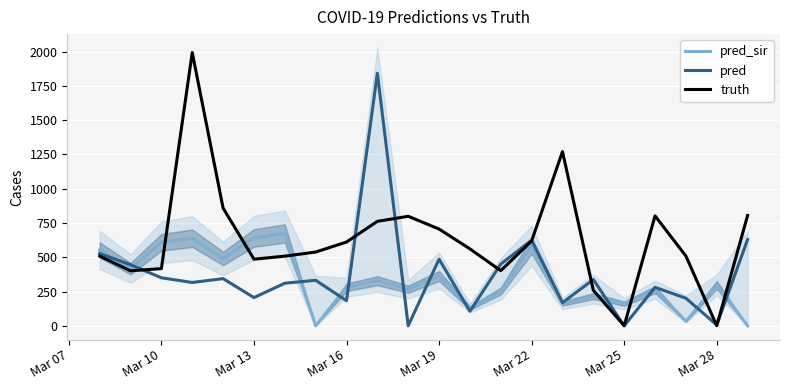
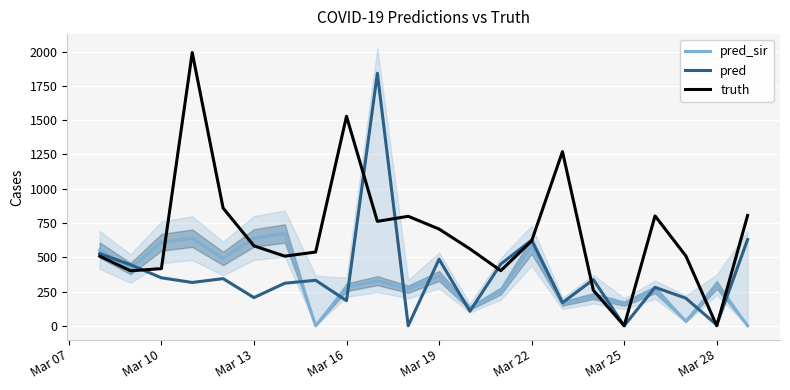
truth, Mar 13: 490 -> 580
truth, Mar 16: 610 -> 1530
